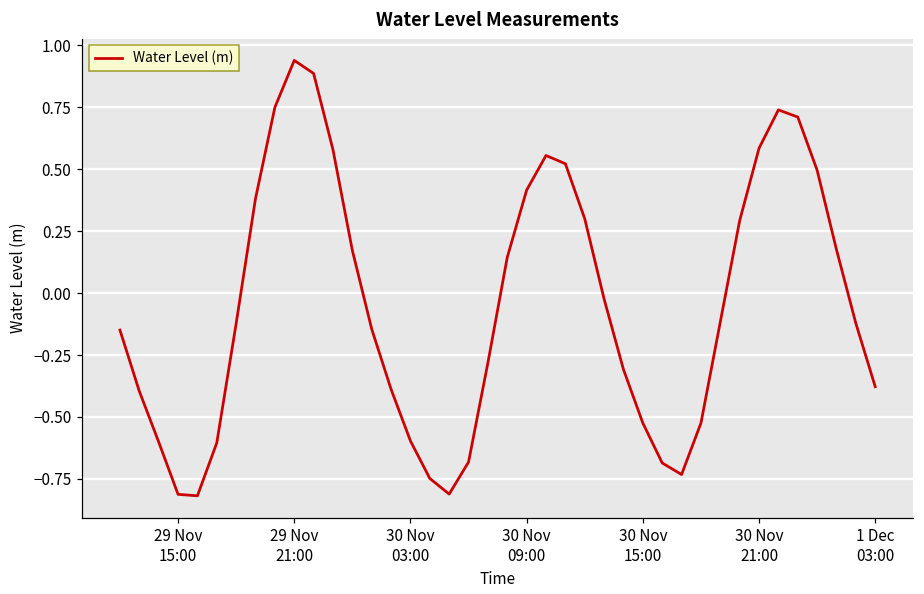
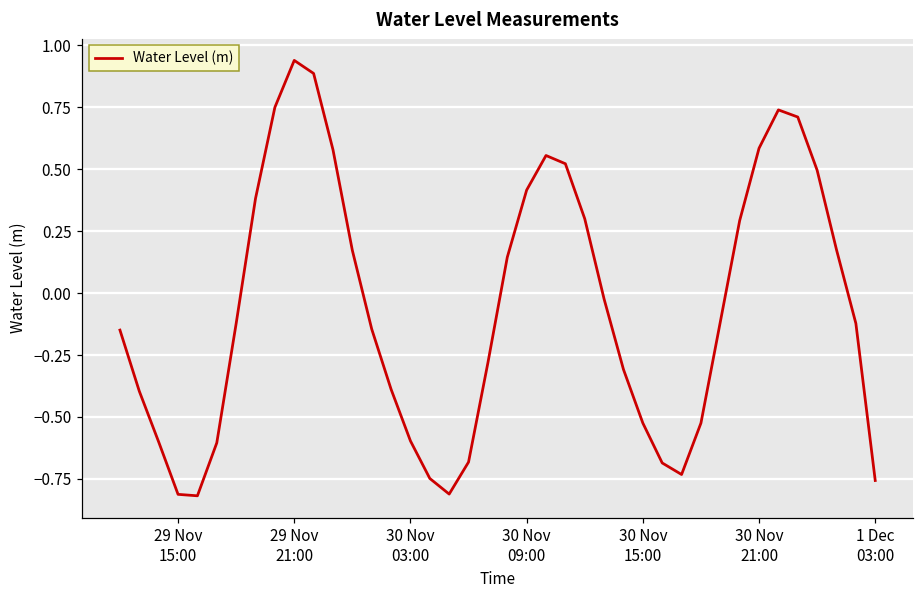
1 Dec 03:00: -0.38 -> -0.76
